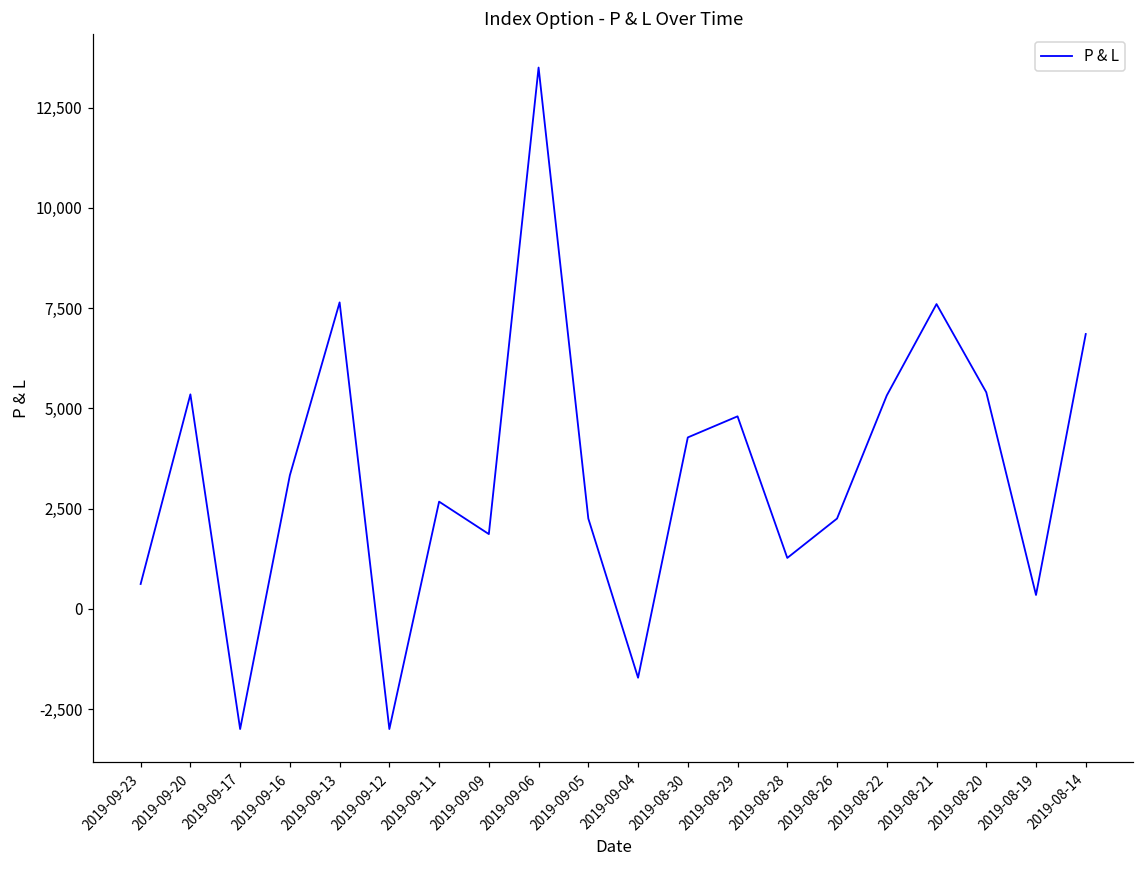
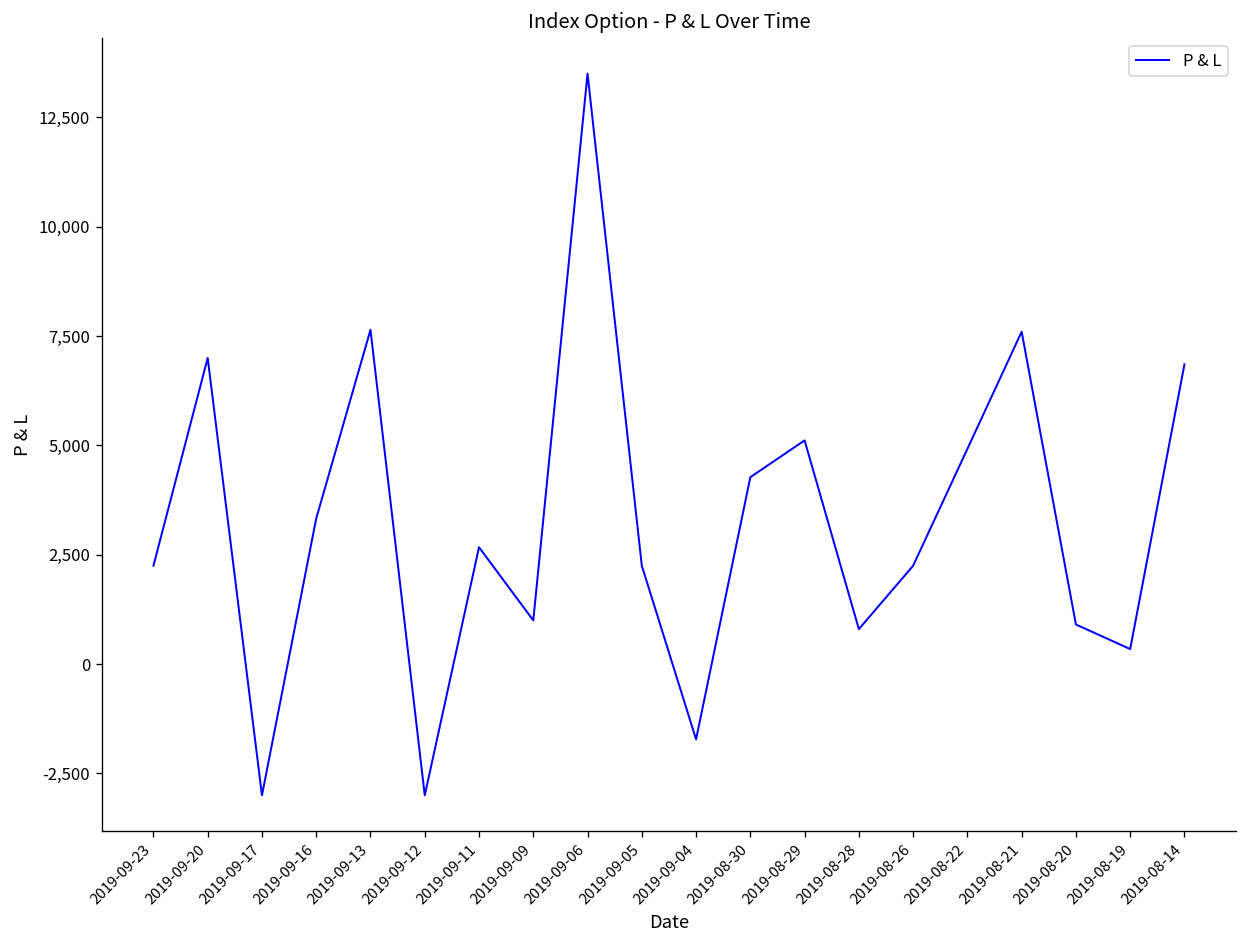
2019-09-23: 600 -> 2,300
2019-09-20: 5,300 -> 7,000
2019-09-09: 1,900 -> 1,000
2019-08-29: 4,800 -> 5,100
2019-08-28: 1,300 -> 800
2019-08-22: 5,300 -> 4,900
2019-08-20: 5,400 -> 900
